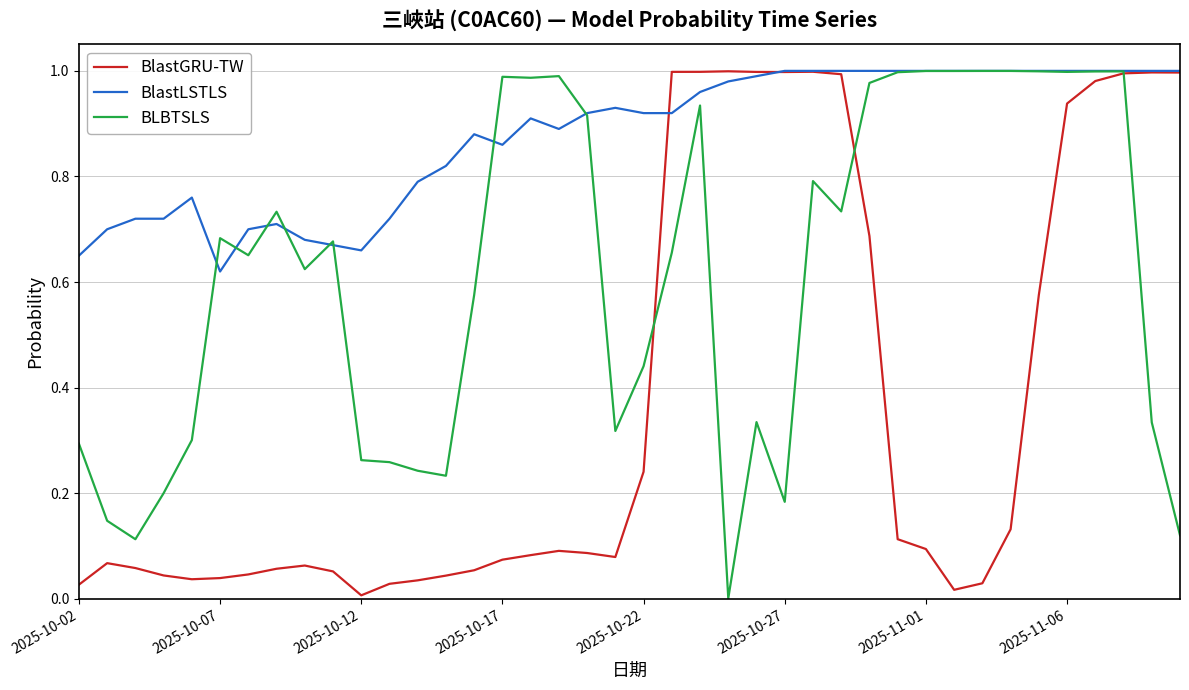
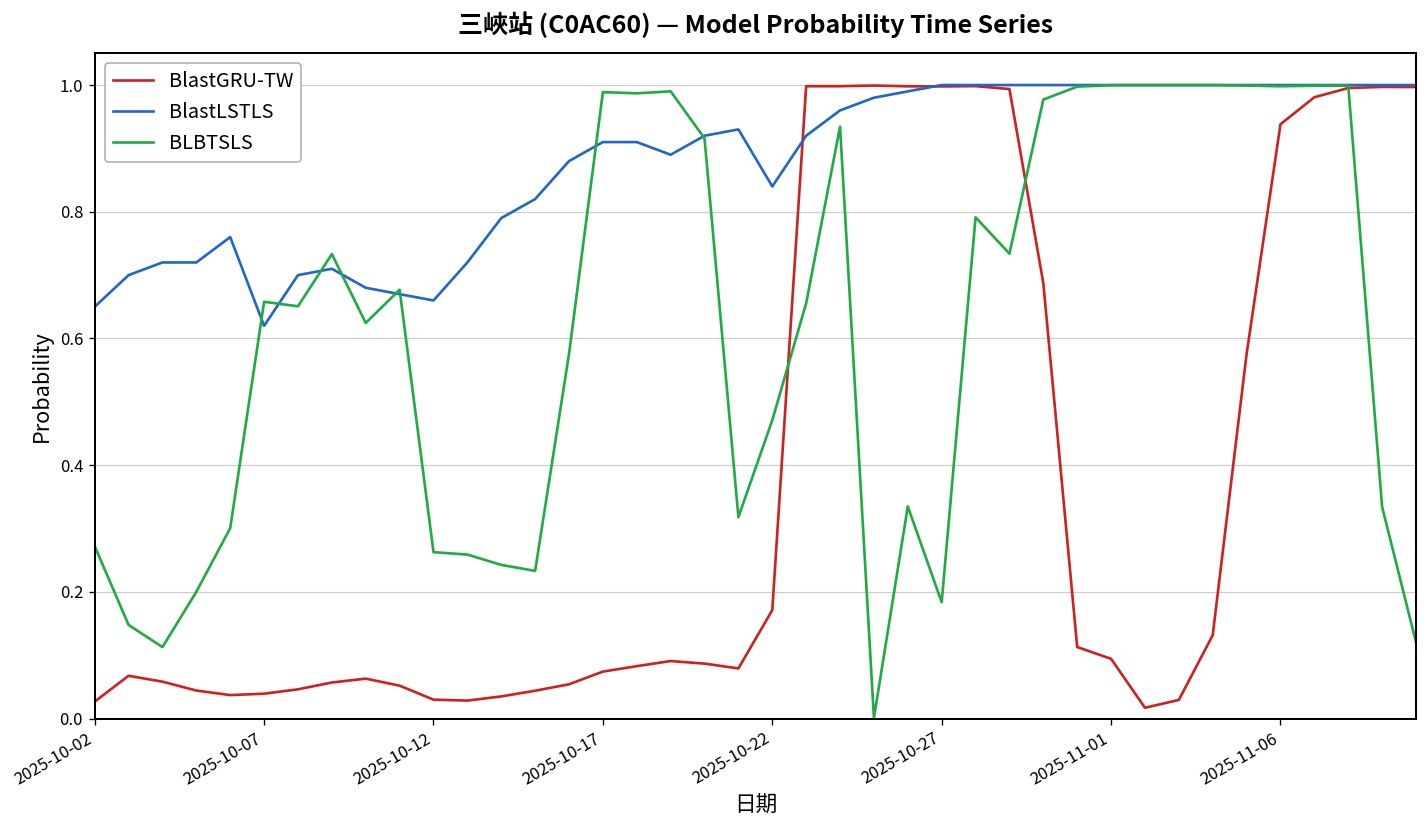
BLBTSLS, 2025-10-02: 0.29 -> 0.27
BLBTSLS, 2025-10-07: 0.68 -> 0.66
BlastGRU-TW, 2025-10-12: 0.01 -> 0.03
BlastLSTLS, 2025-10-17: 0.86 -> 0.91
BlastGRU-TW, 2025-10-22: 0.24 -> 0.17
BlastLSTLS, 2025-10-22: 0.92 -> 0.84
BLBTSLS, 2025-10-22: 0.44 -> 0.47
